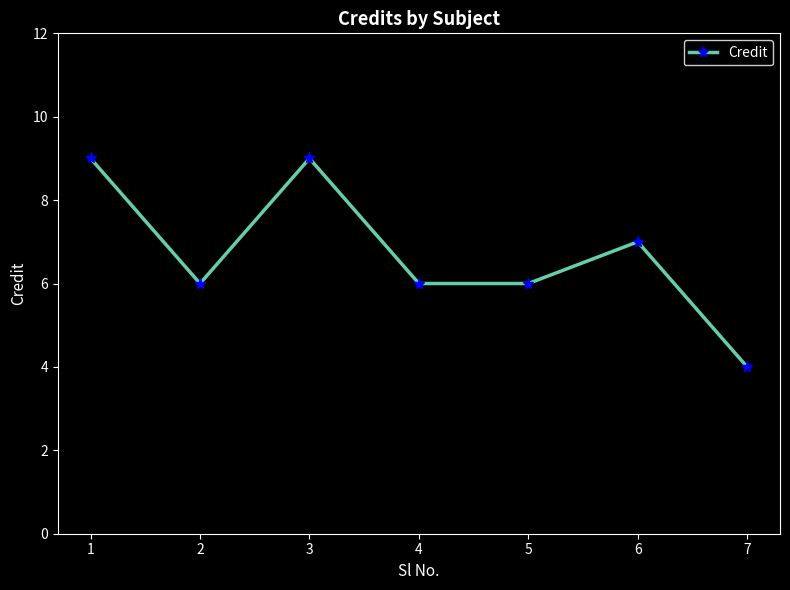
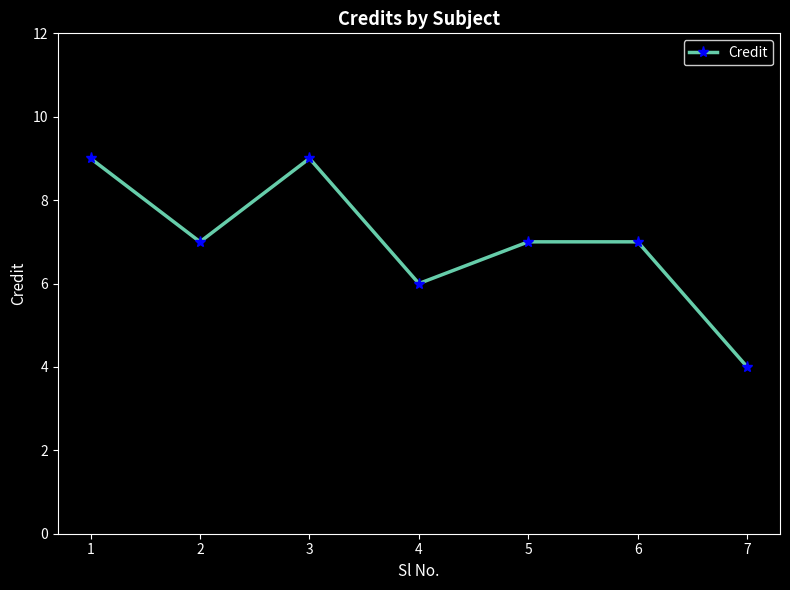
2: 6 -> 7
5: 6 -> 7
